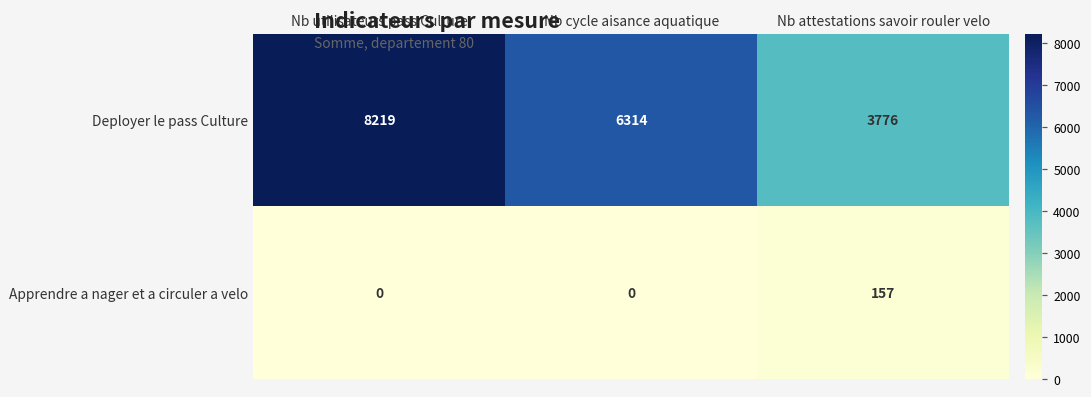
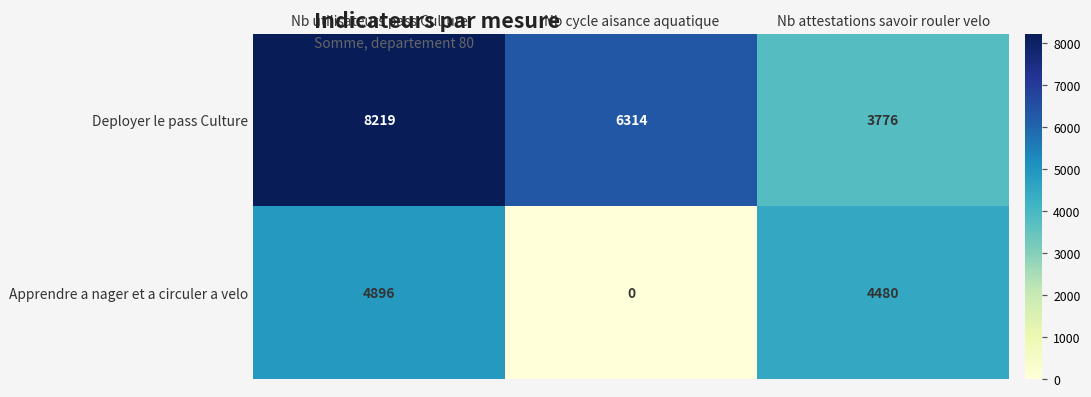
Apprendre a nager et a circuler a velo, Nb utilisateurs pass Culture: 0 -> 4896
Apprendre a nager et a circuler a velo, Nb attestations savoir rouler velo: 157 -> 4480
